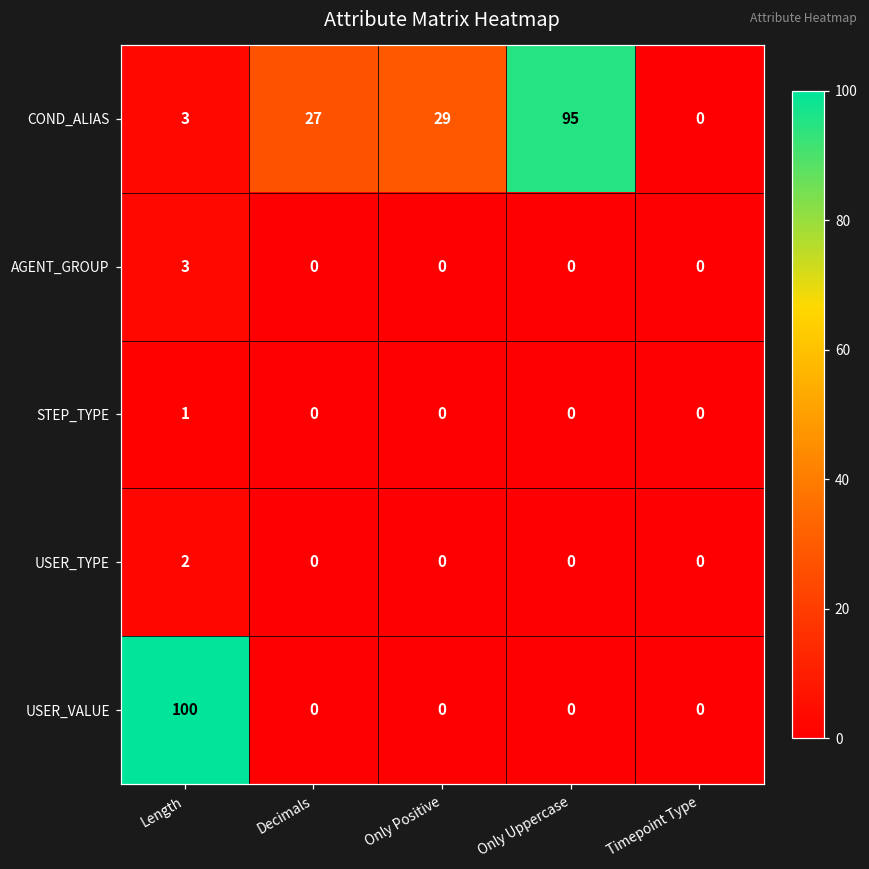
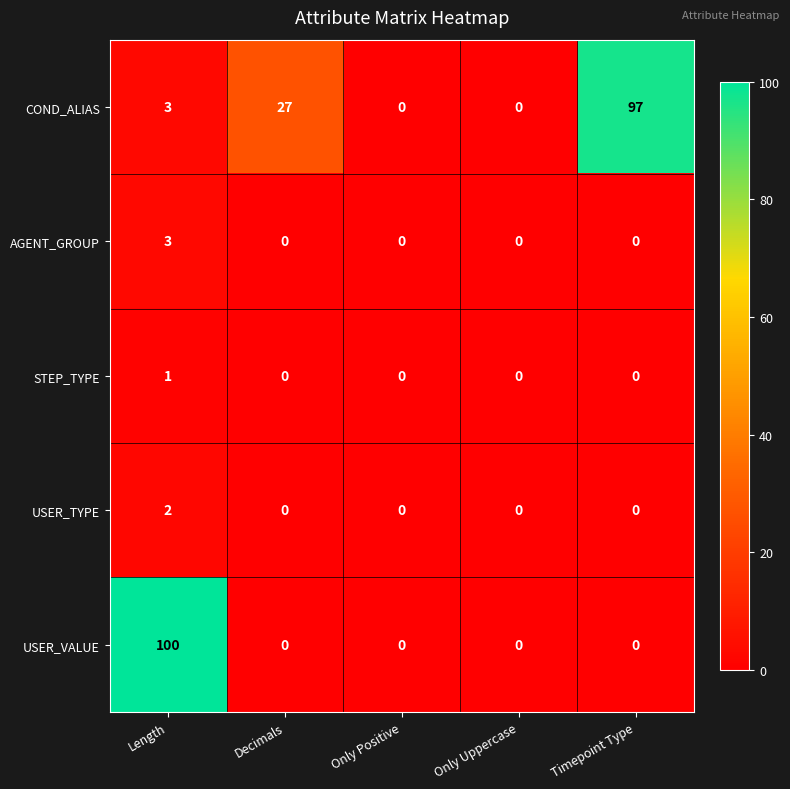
COND_ALIAS, Only Positive: 29 -> 0
COND_ALIAS, Only Uppercase: 95 -> 0
COND_ALIAS, Timepoint Type: 0 -> 97
